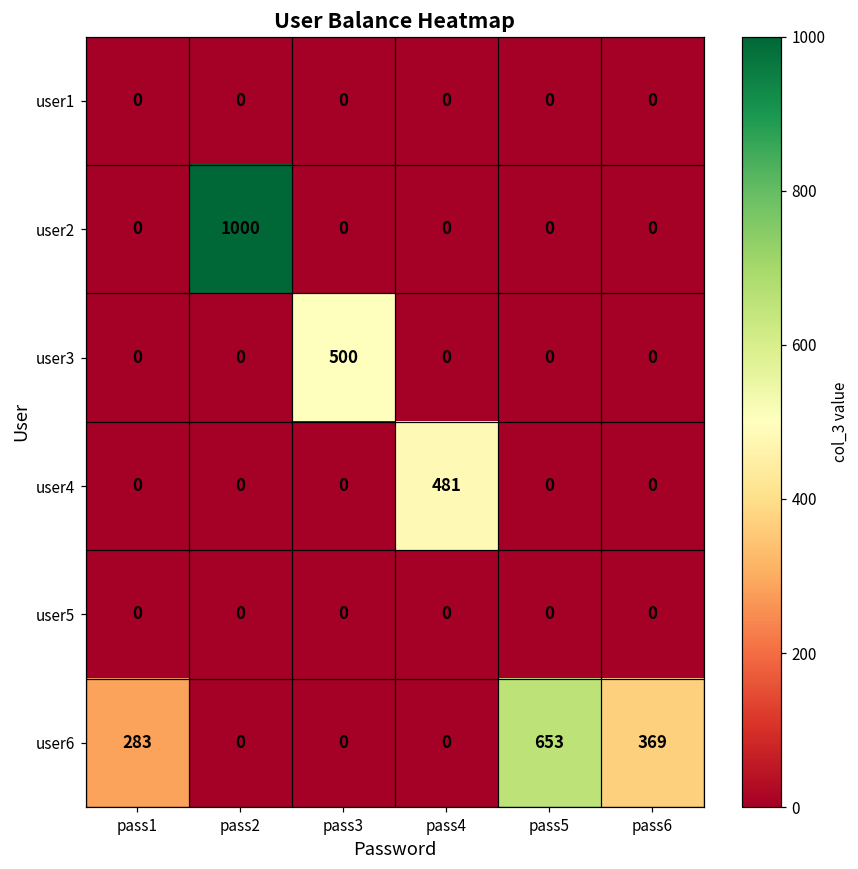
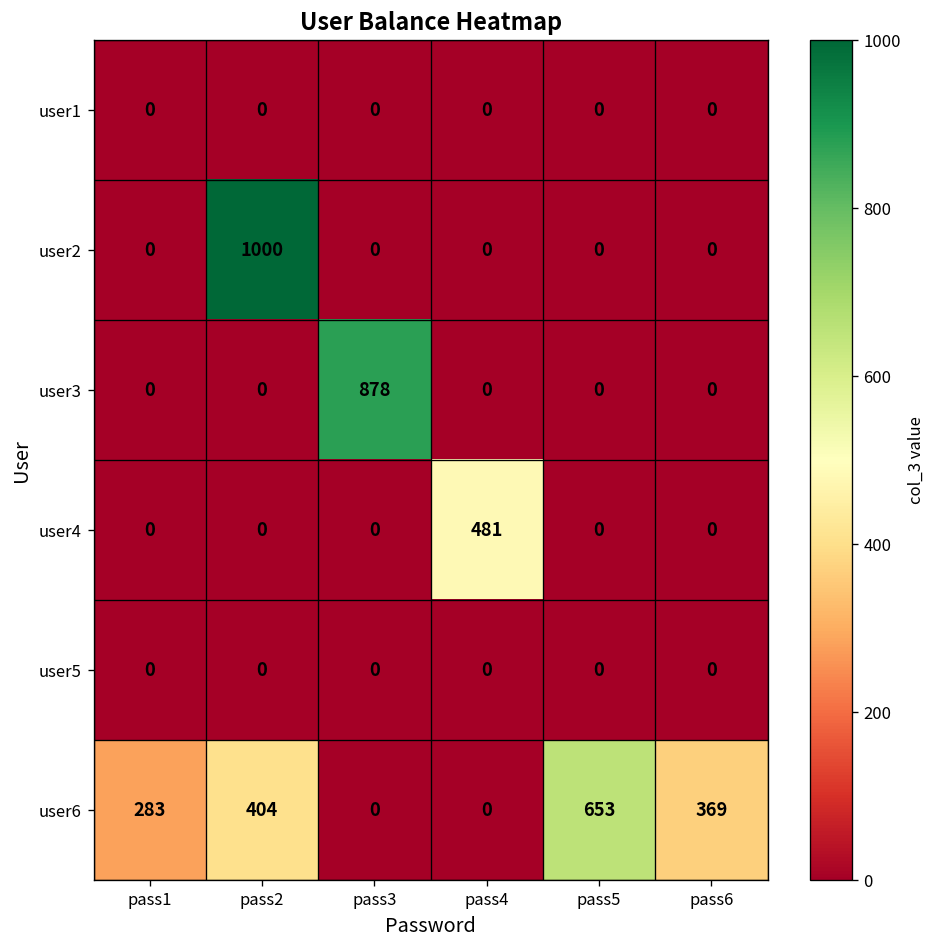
user3, pass3: 500 -> 878
user6, pass2: 0 -> 404
